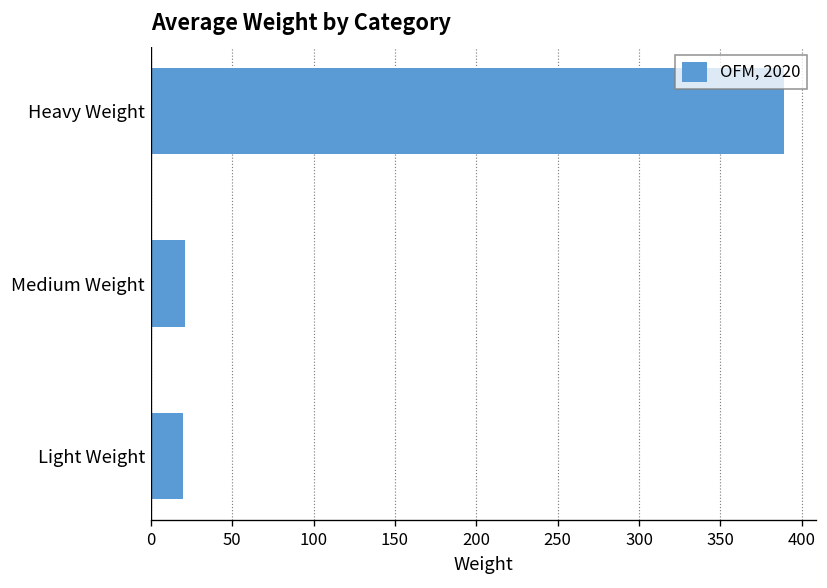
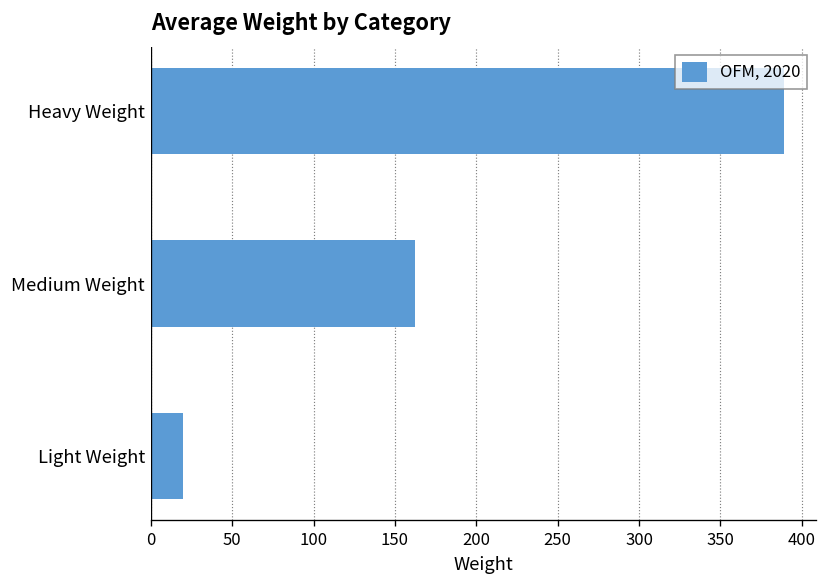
Medium Weight: 21 -> 162
